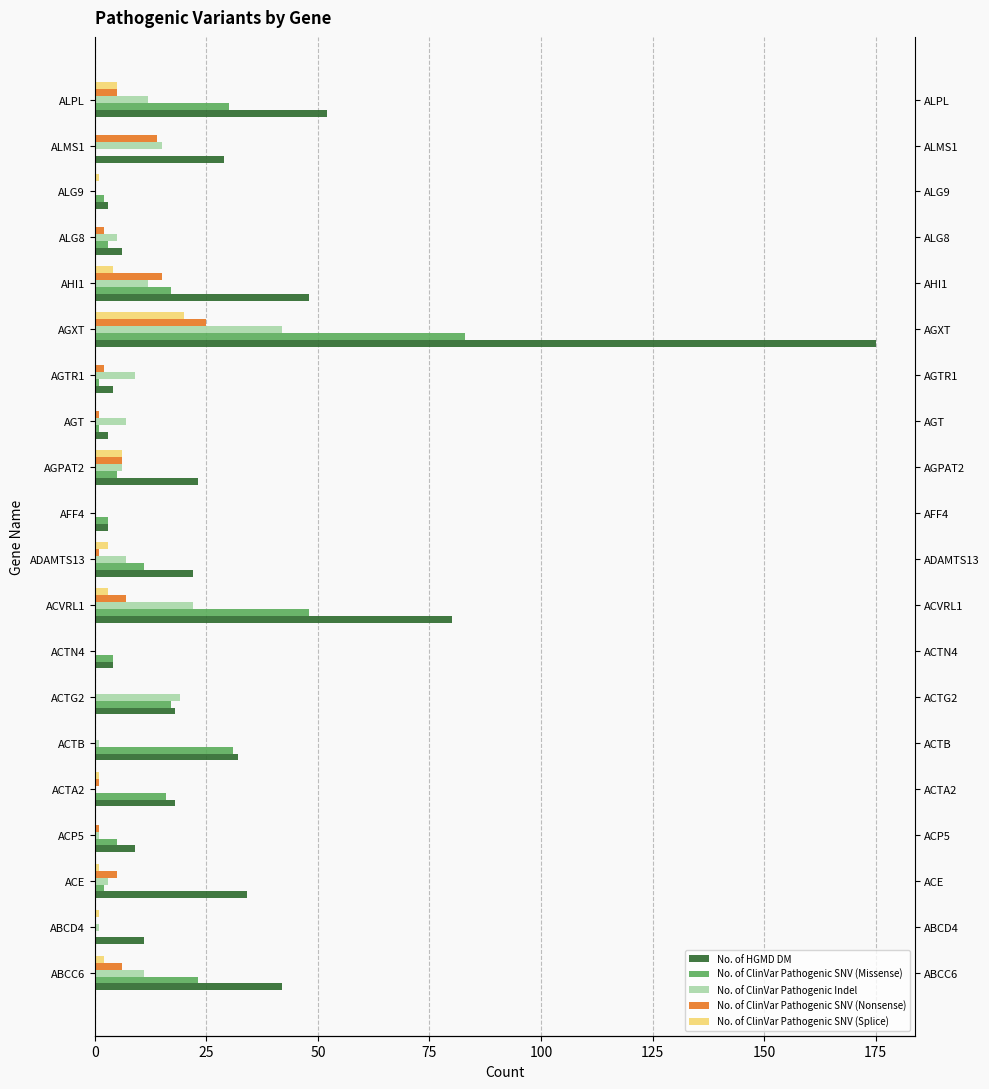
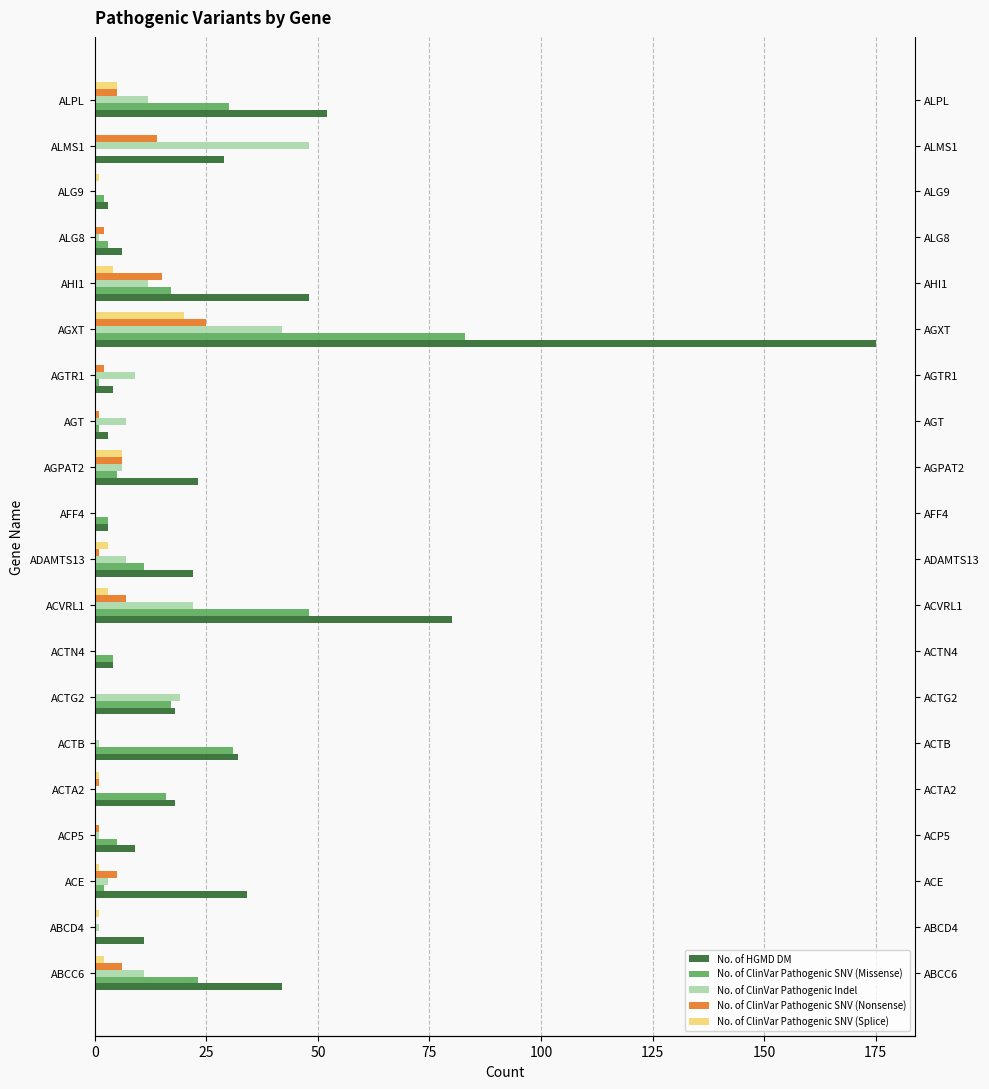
No. of ClinVar Pathogenic Indel, ALMS1: 15 -> 48
No. of ClinVar Pathogenic Indel, ALG8: 5 -> 1
